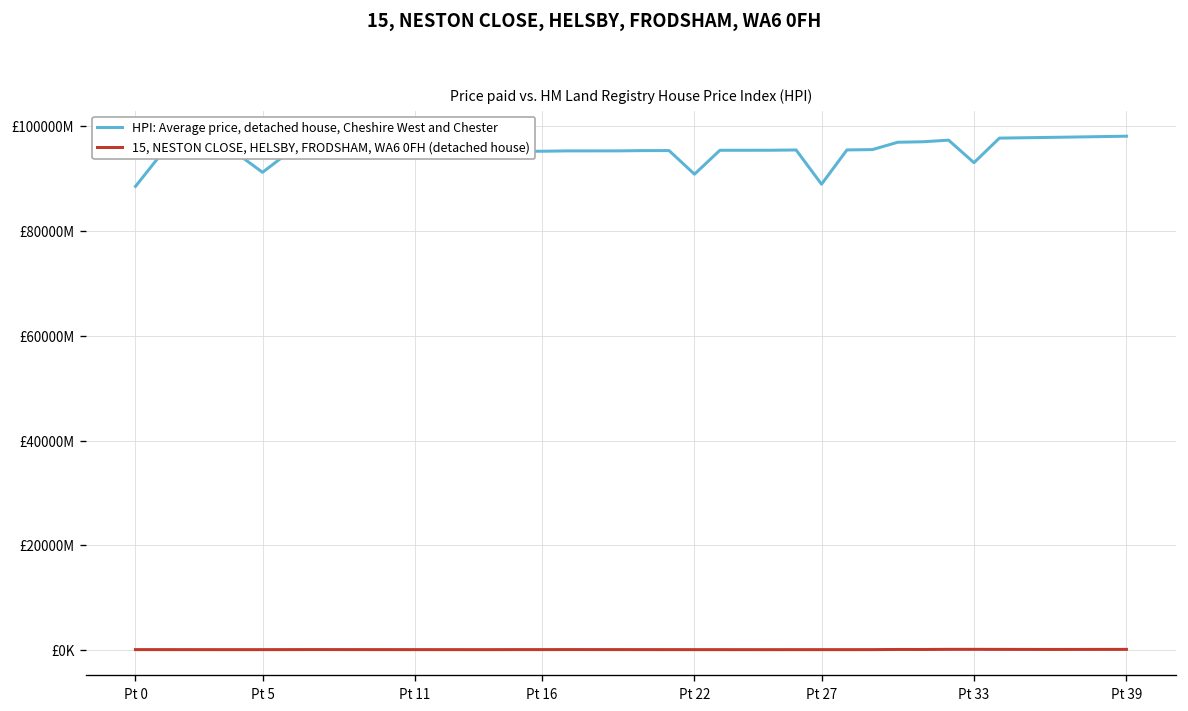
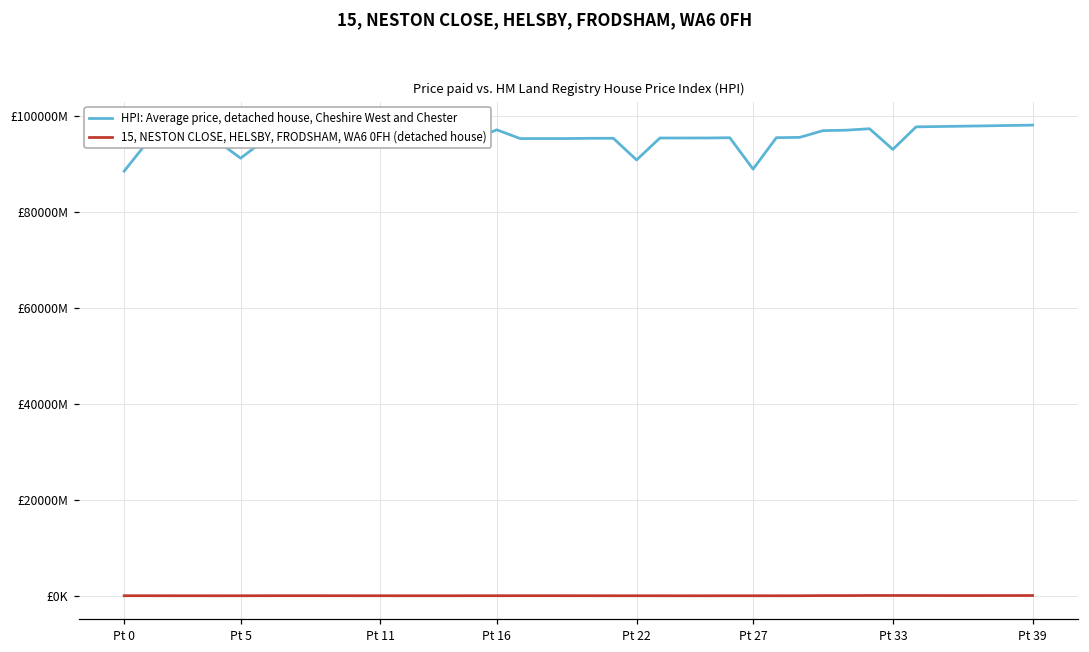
HPI: Average price, detached house, Cheshire West and Chester, Pt 16: £95000000000 -> £97000000000
